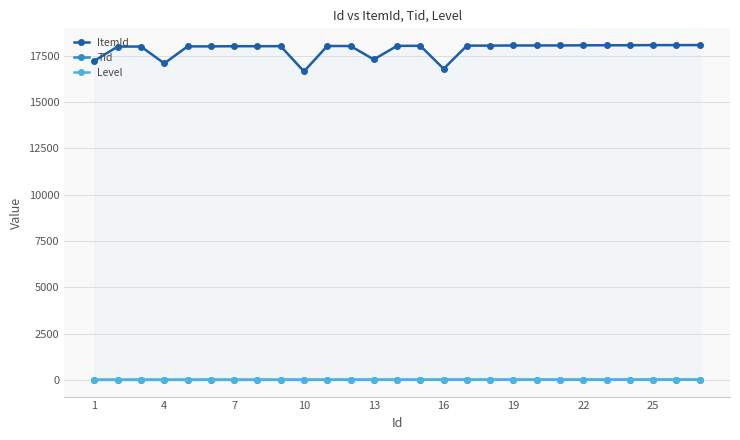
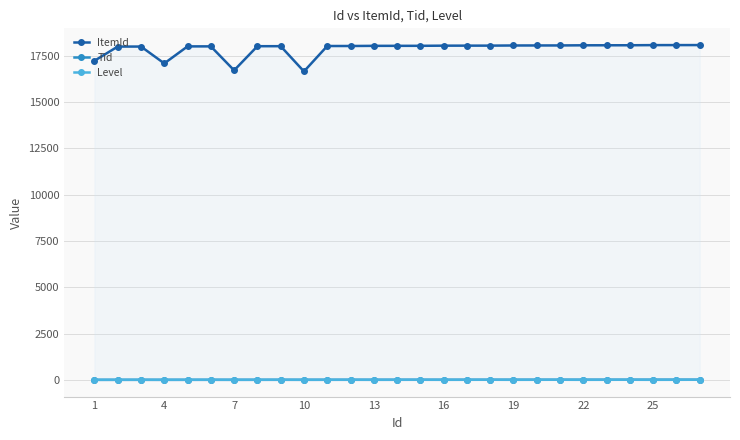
ItemId, 7: 18000 -> 16700
ItemId, 13: 17300 -> 18000
ItemId, 16: 16800 -> 18100
